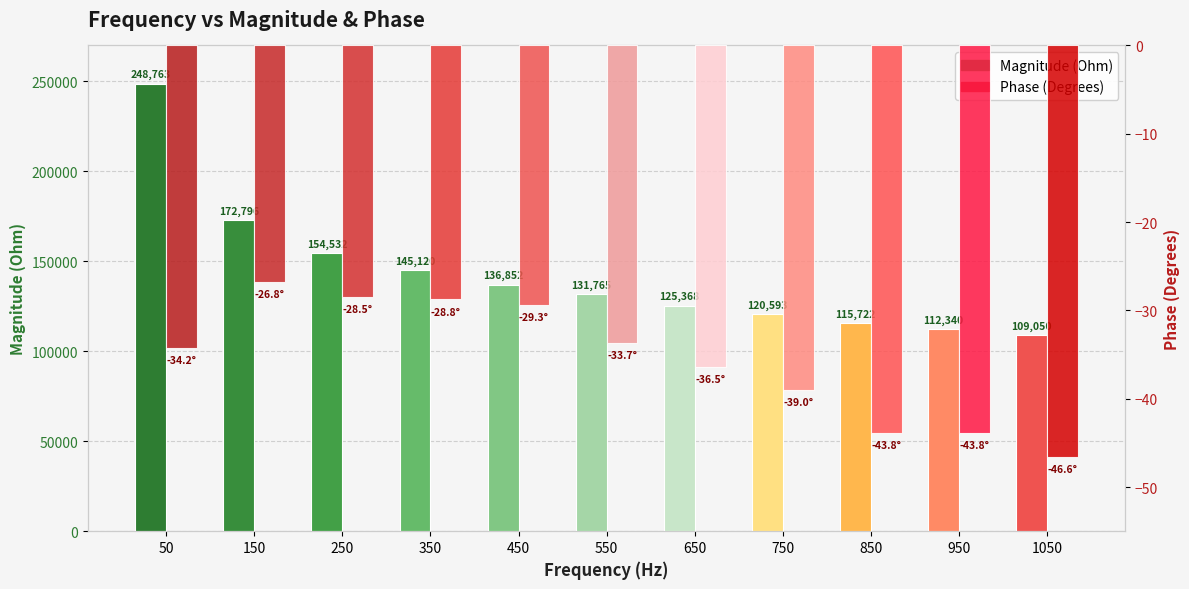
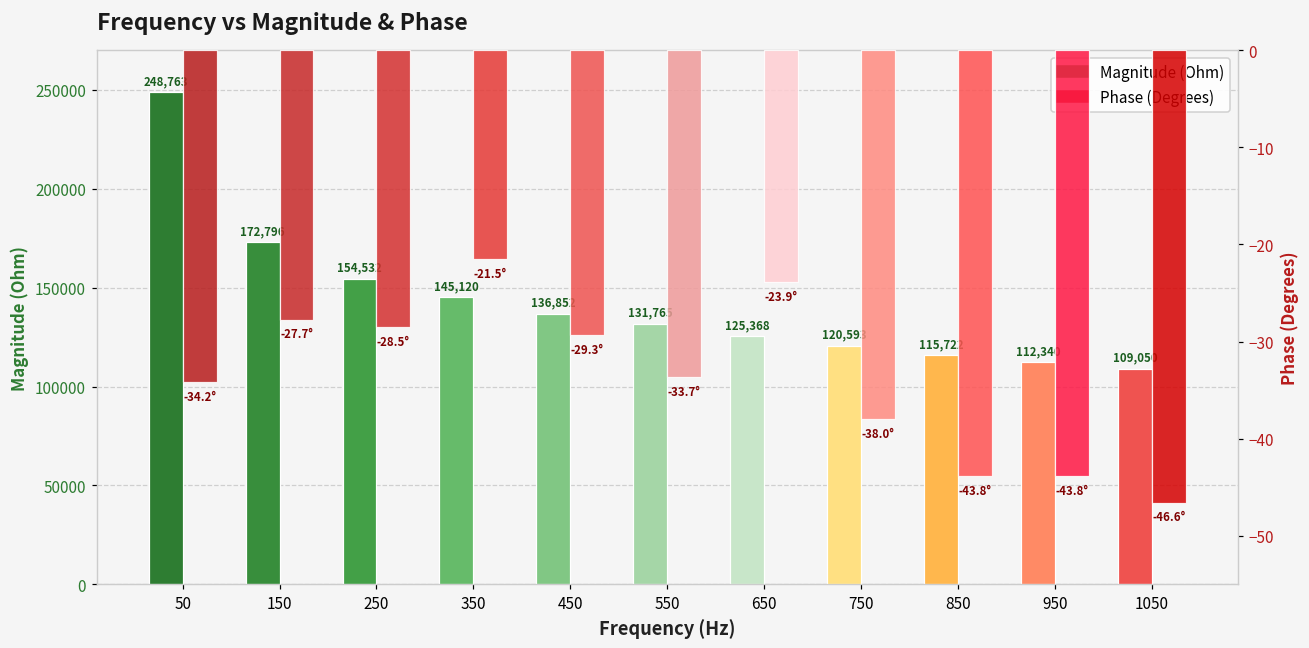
Phase (Degrees), 150: -26.8° -> -27.7°
Phase (Degrees), 350: -28.8° -> -21.5°
Phase (Degrees), 650: -36.5° -> -23.9°
Phase (Degrees), 750: -39.0° -> -38.0°
